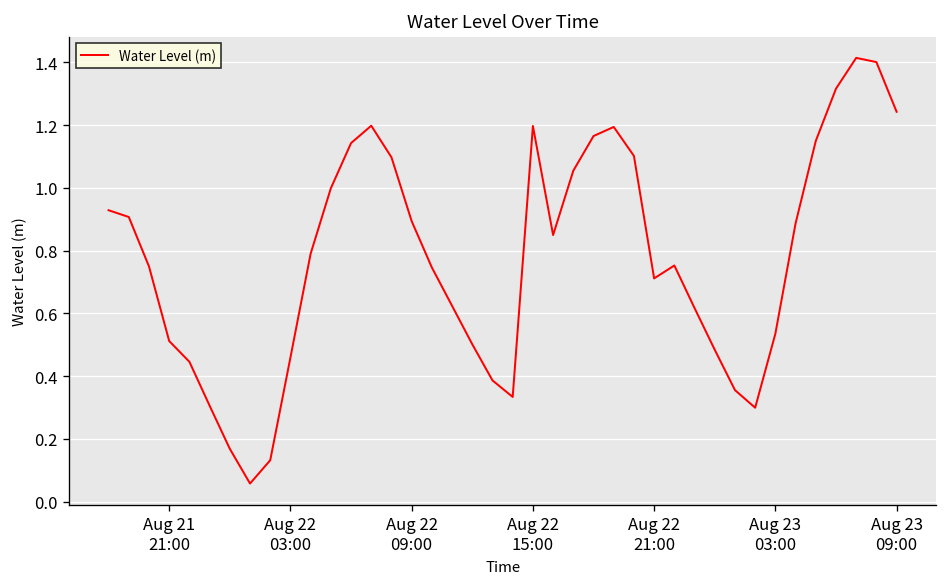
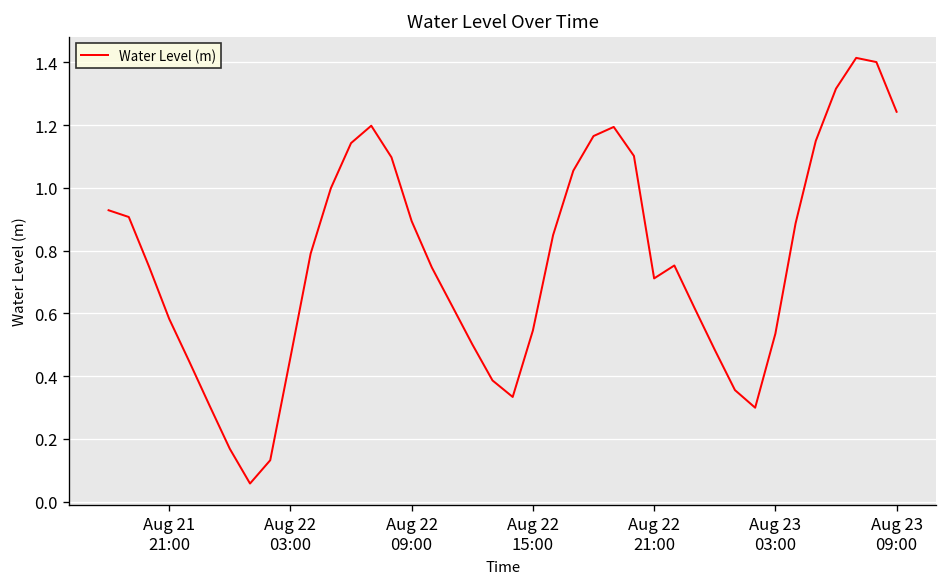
Aug 21 21:00: 0.51 -> 0.58
Aug 22 15:00: 1.20 -> 0.55
